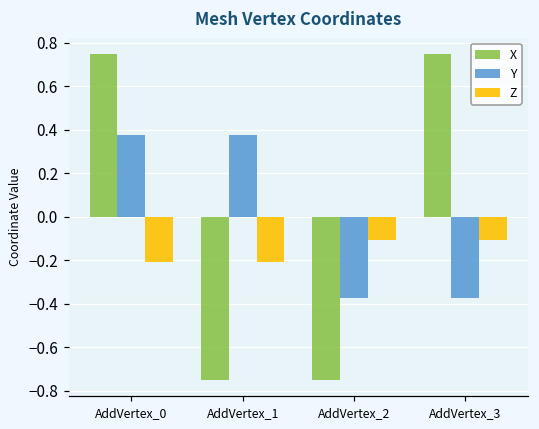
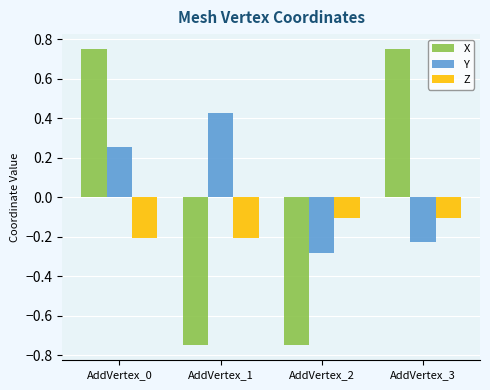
Y, AddVertex_0: 0.38 -> 0.25
Y, AddVertex_1: 0.38 -> 0.42
Y, AddVertex_2: -0.38 -> -0.28
Y, AddVertex_3: -0.38 -> -0.23
